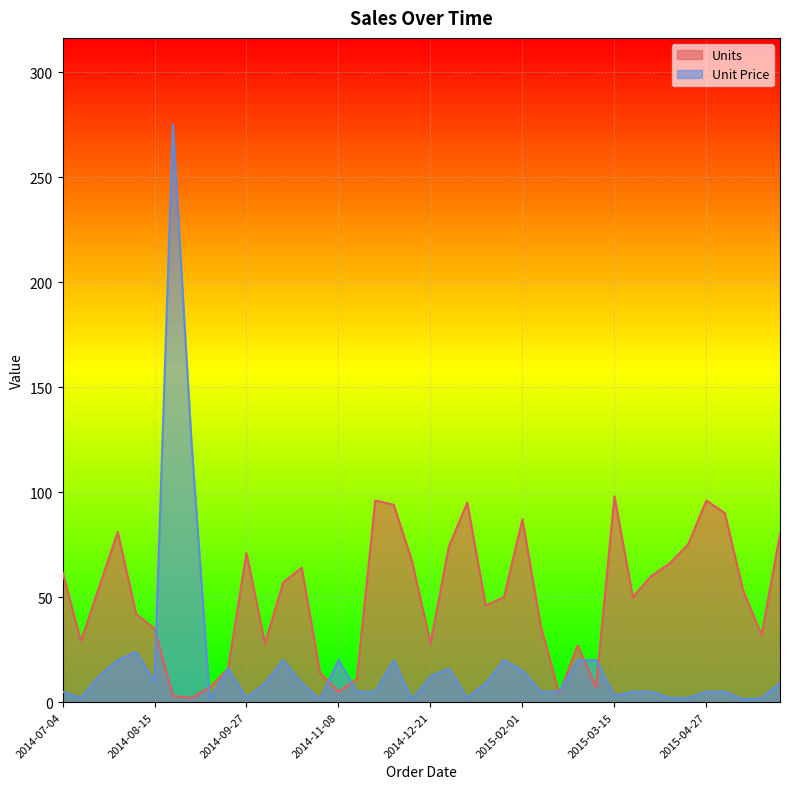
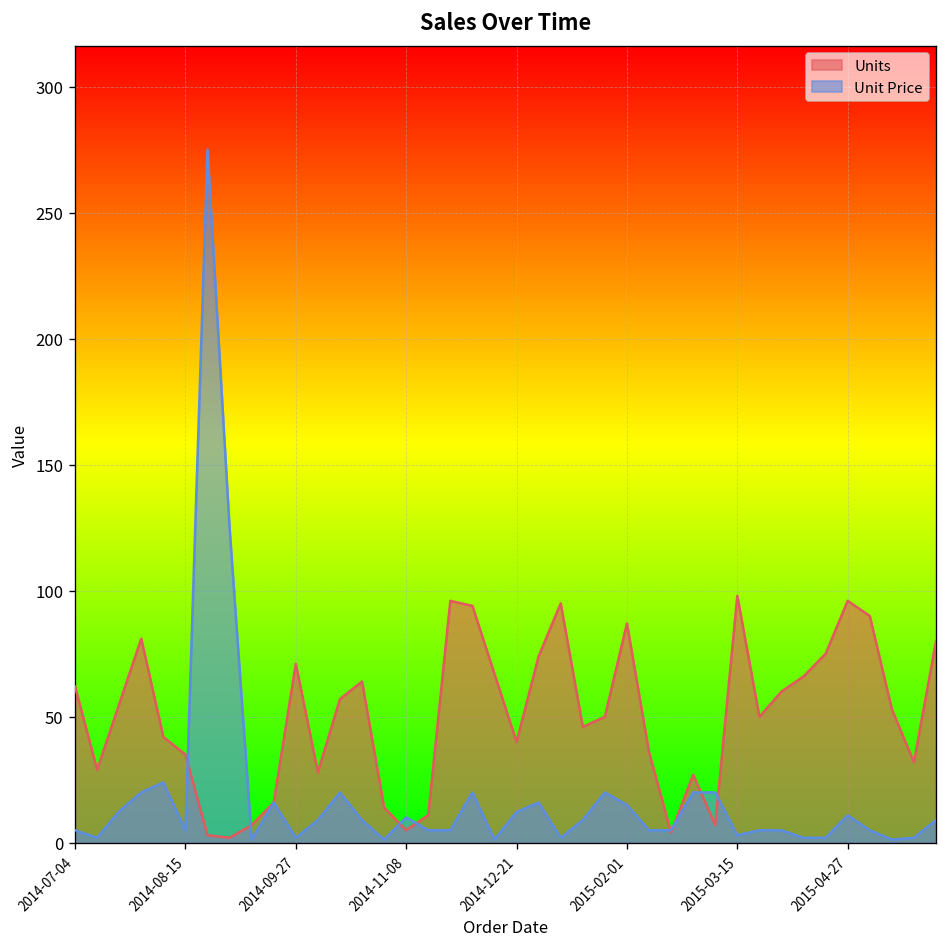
Unit Price, 2014-08-15: 10 -> 5
Unit Price, 2014-11-08: 20 -> 10
Units, 2014-12-21: 28 -> 40
Unit Price, 2015-04-27: 5 -> 11
